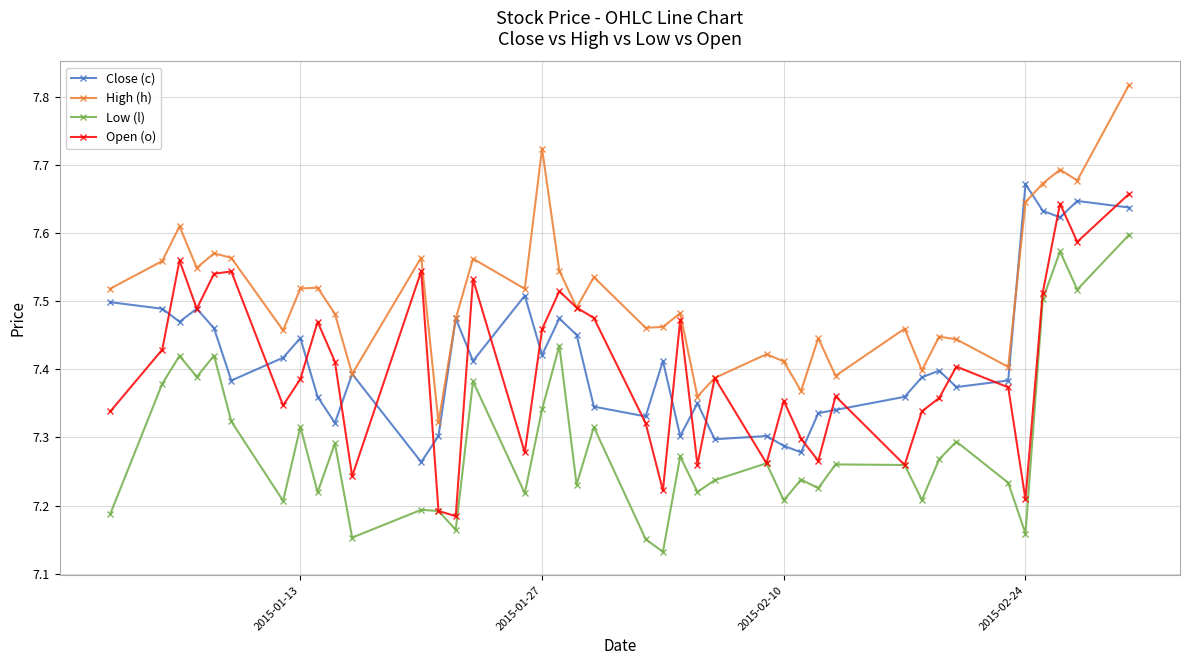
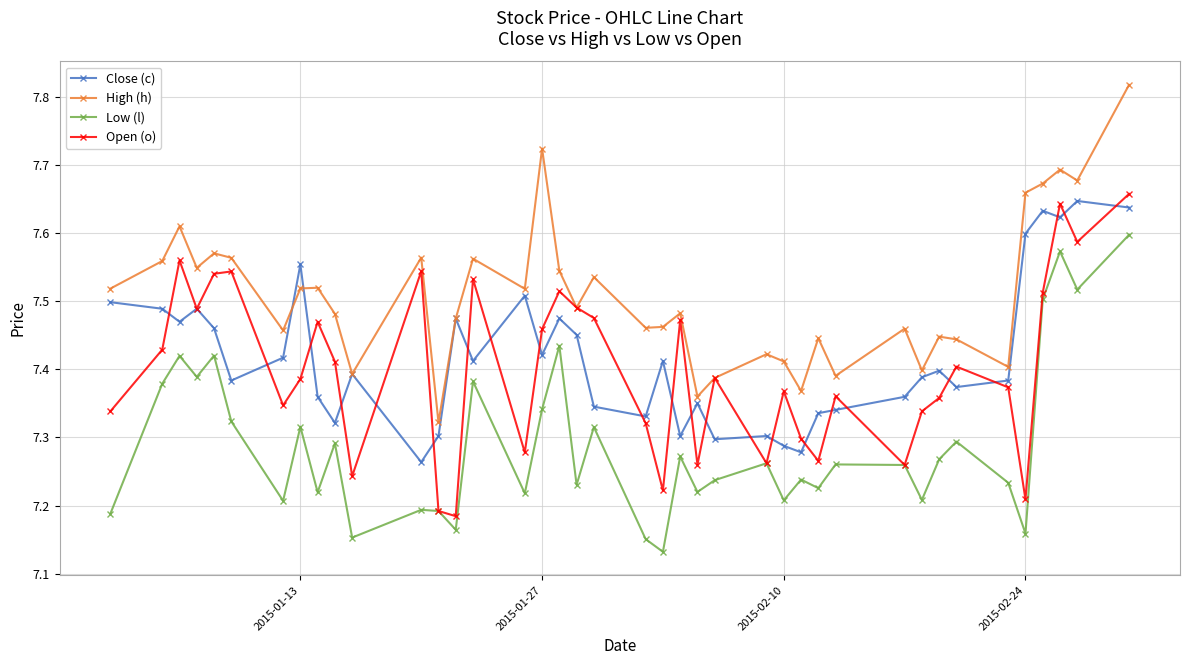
Close (c), 2015-01-13: 7.45 -> 7.55
Open (o), 2015-02-10: 7.35 -> 7.37
Close (c), 2015-02-24: 7.67 -> 7.60
High (h), 2015-02-24: 7.65 -> 7.66
